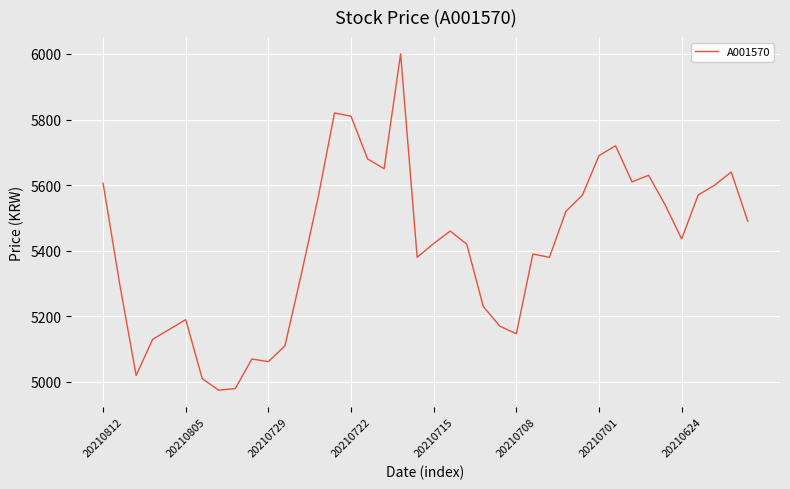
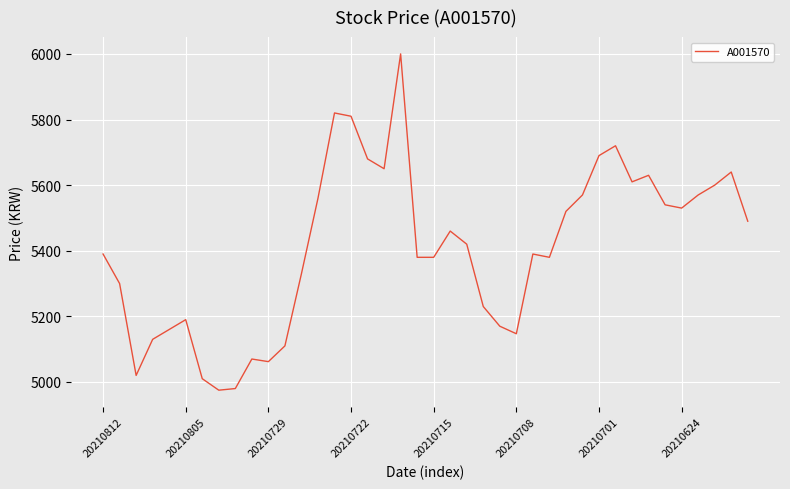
20210812: 5610 -> 5390
20210715: 5420 -> 5380
20210624: 5440 -> 5530
